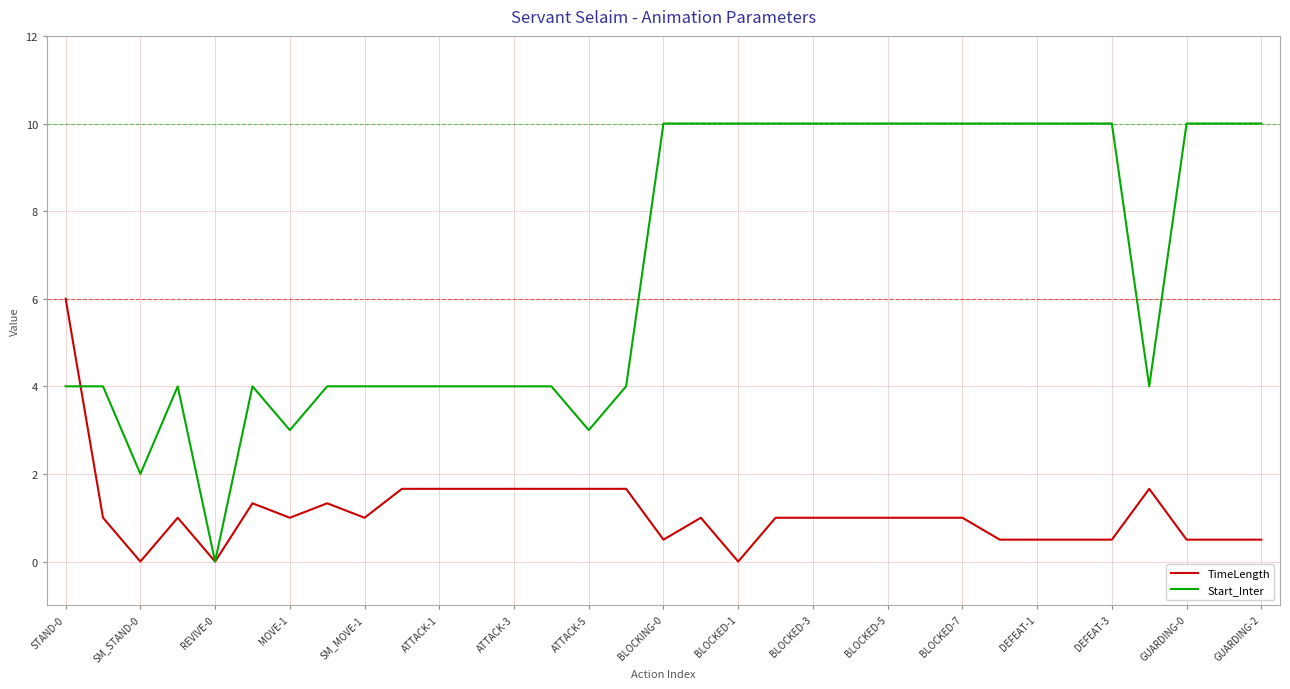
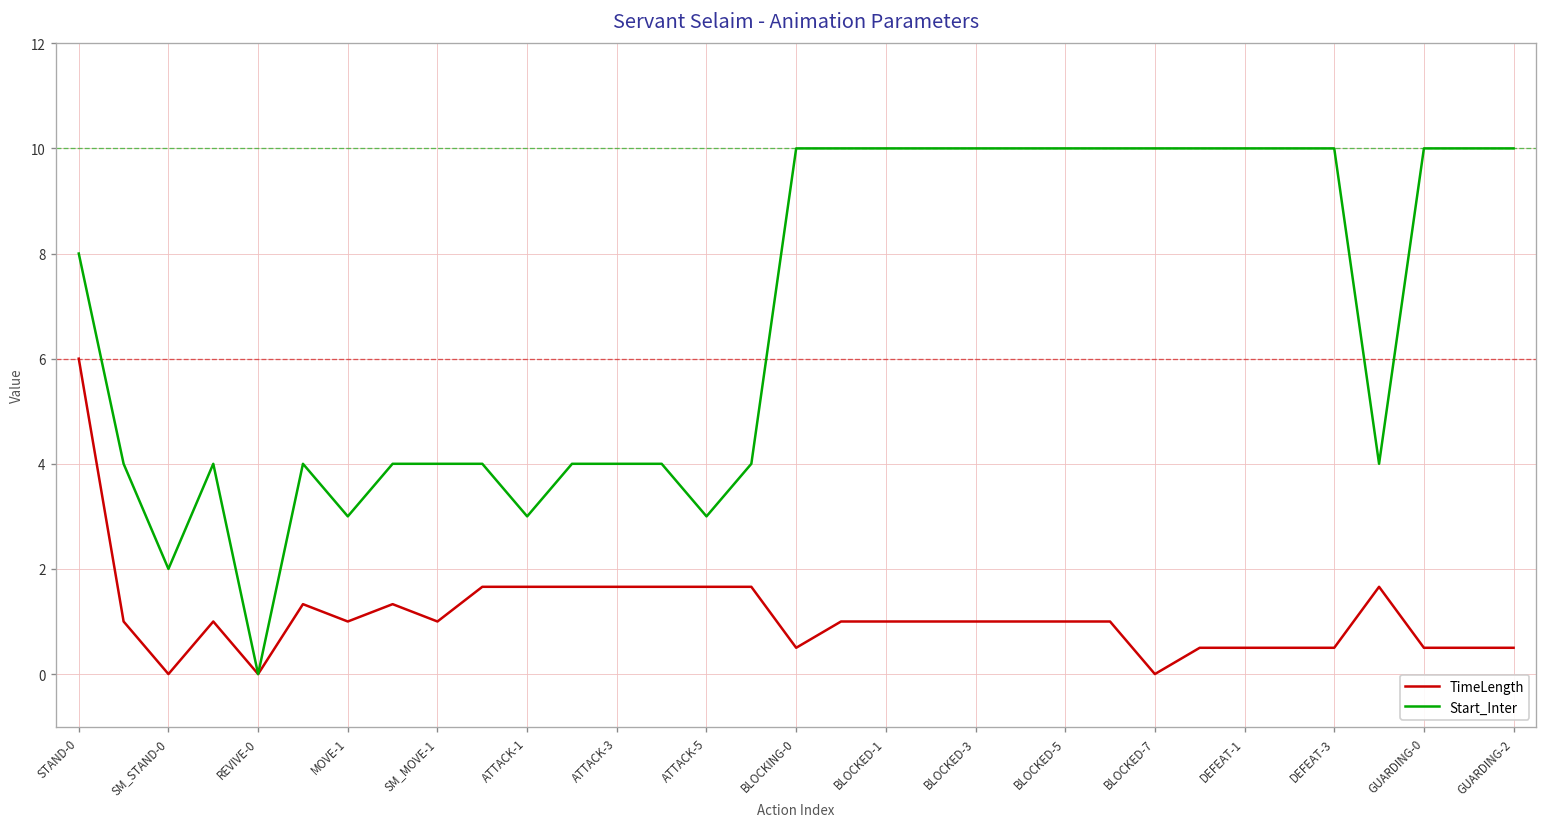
Start_Inter, STAND-0: 4 -> 8
Start_Inter, ATTACK-1: 4 -> 3
TimeLength, BLOCKED-1: 0 -> 1
TimeLength, BLOCKED-7: 1 -> 0
